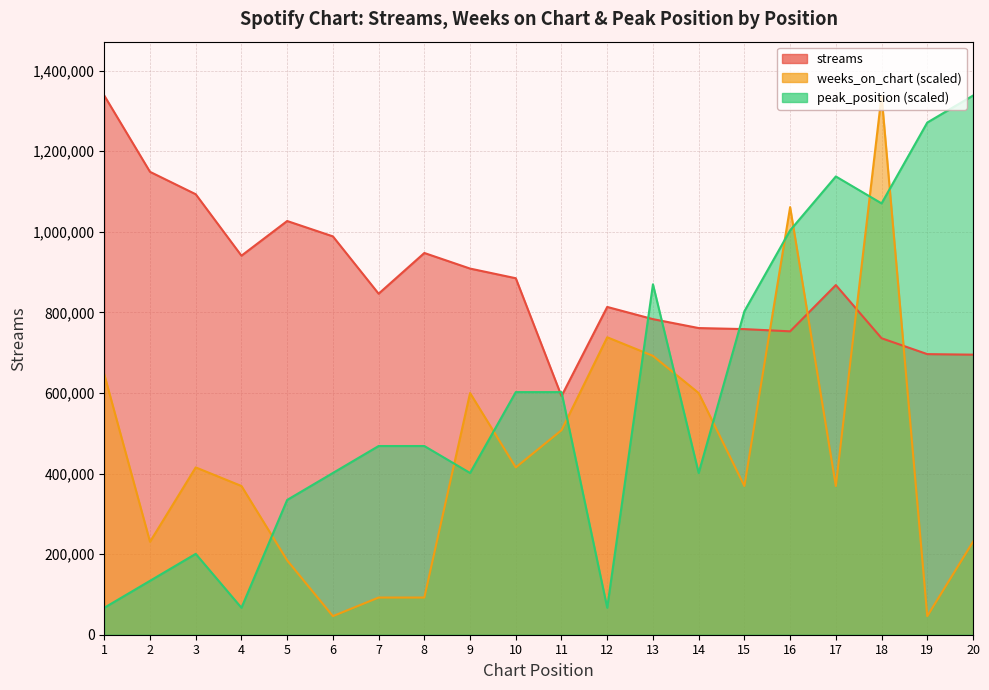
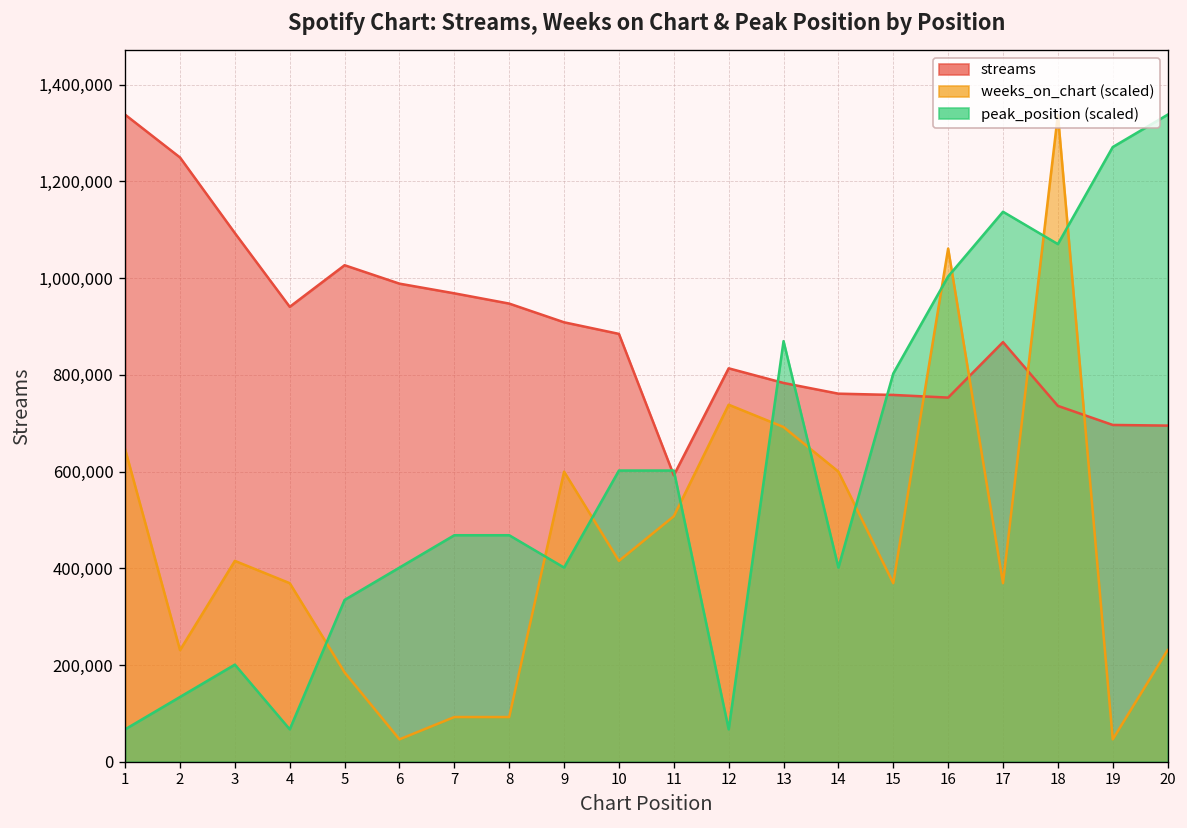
streams, 2: 1,150,000 -> 1,250,000
streams, 7: 850,000 -> 970,000
